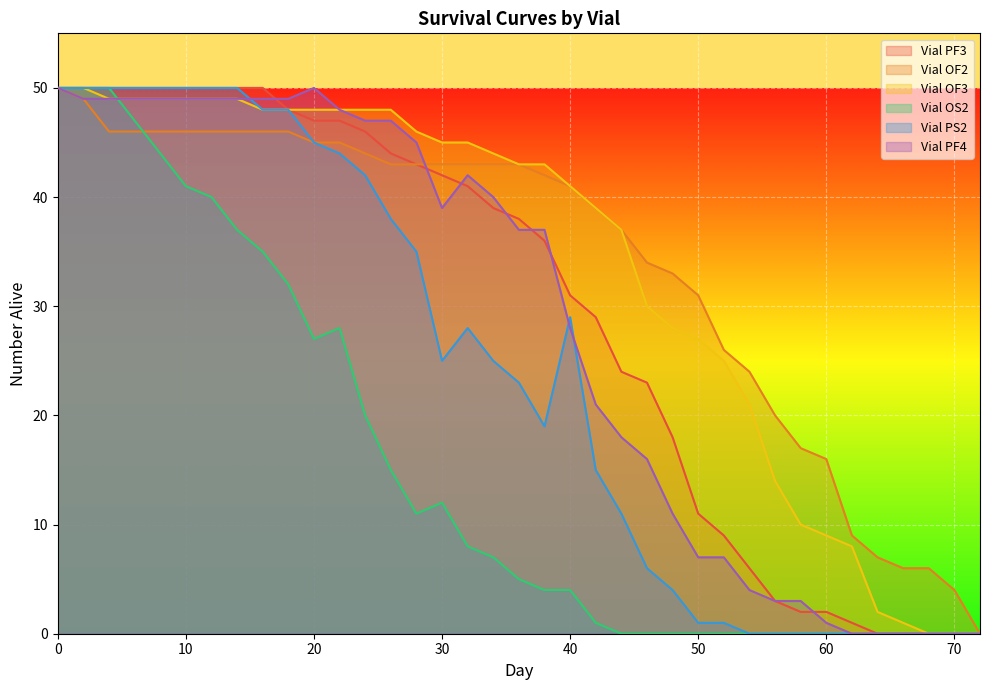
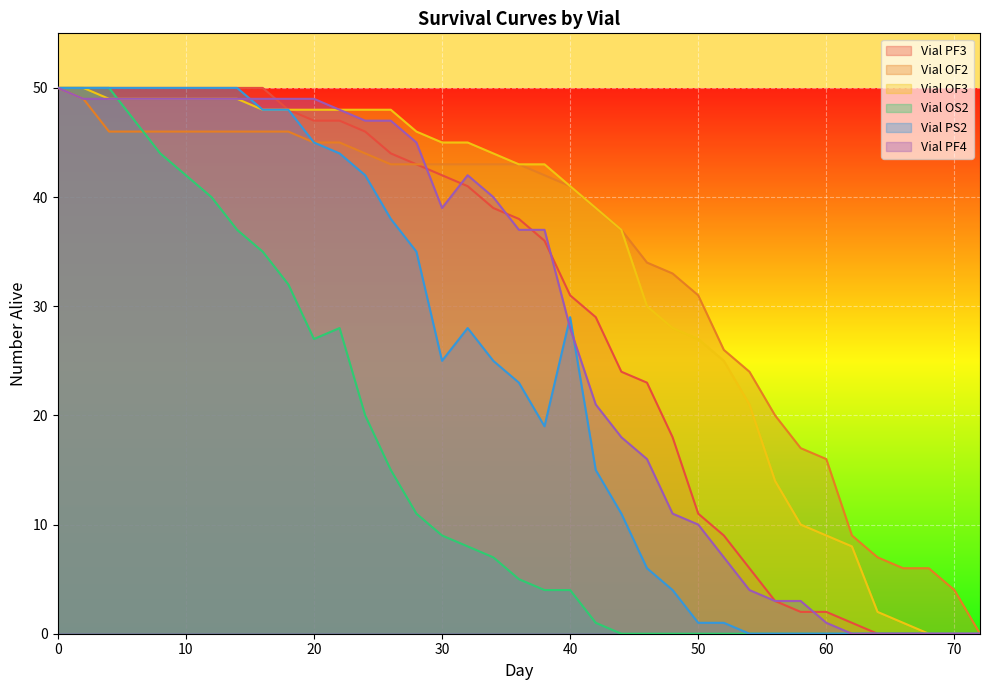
Vial OS2, 10: 41 -> 42
Vial PF4, 20: 50 -> 49
Vial OS2, 30: 12 -> 9
Vial PF4, 50: 7 -> 10
